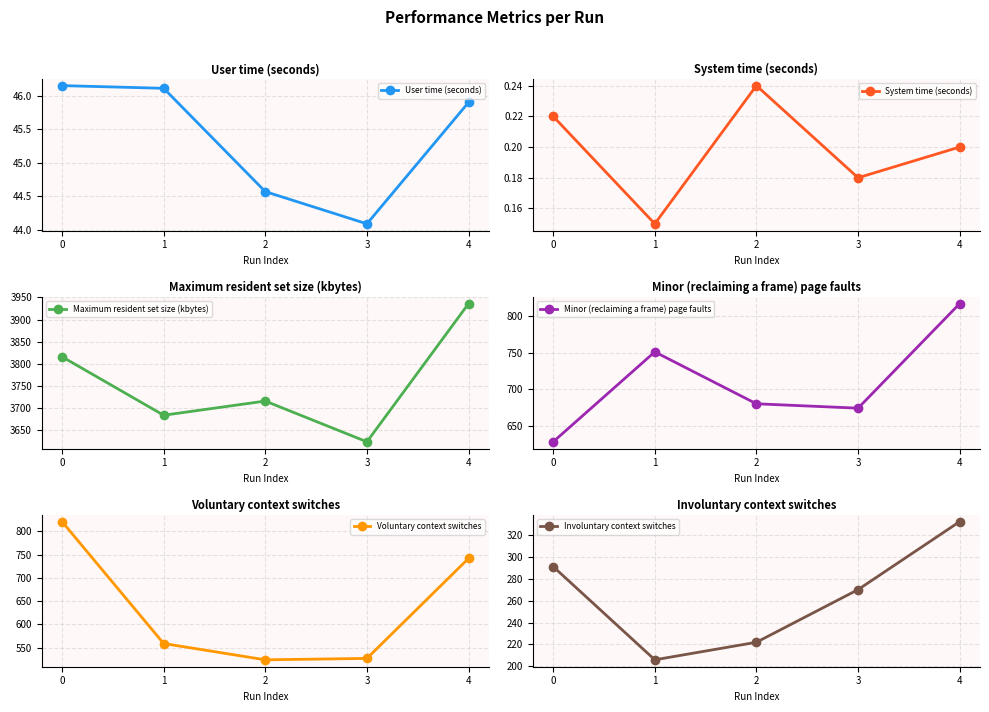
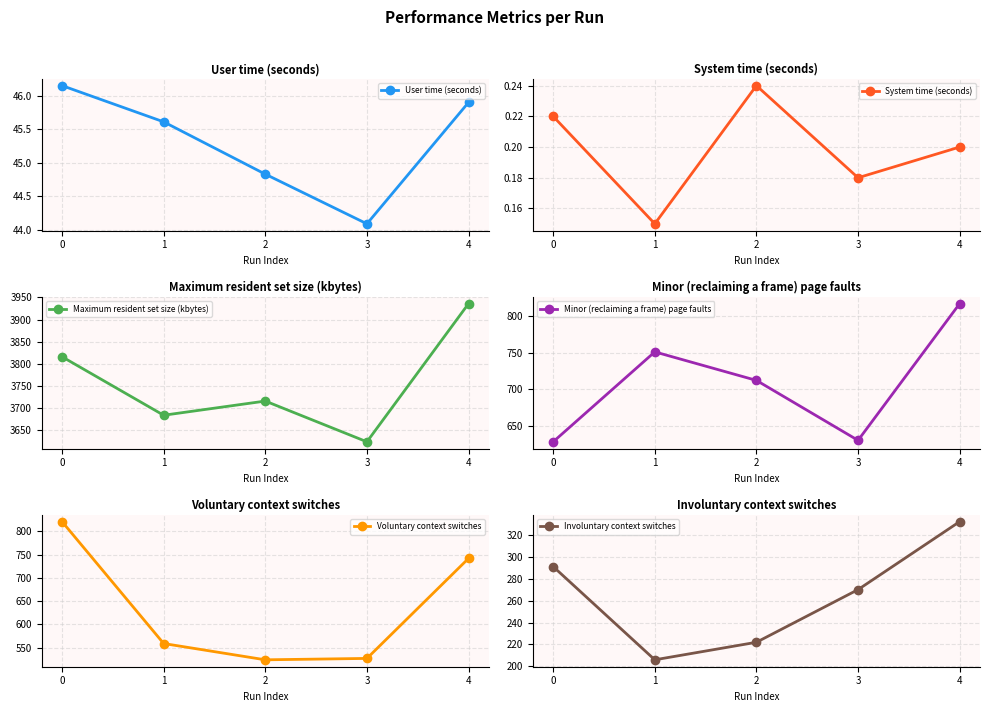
User time (seconds), 1: 46.1 -> 45.6
User time (seconds), 2: 44.6 -> 44.8
Minor (reclaiming a frame) page faults, 2: 680 -> 710
Minor (reclaiming a frame) page faults, 3: 670 -> 630
